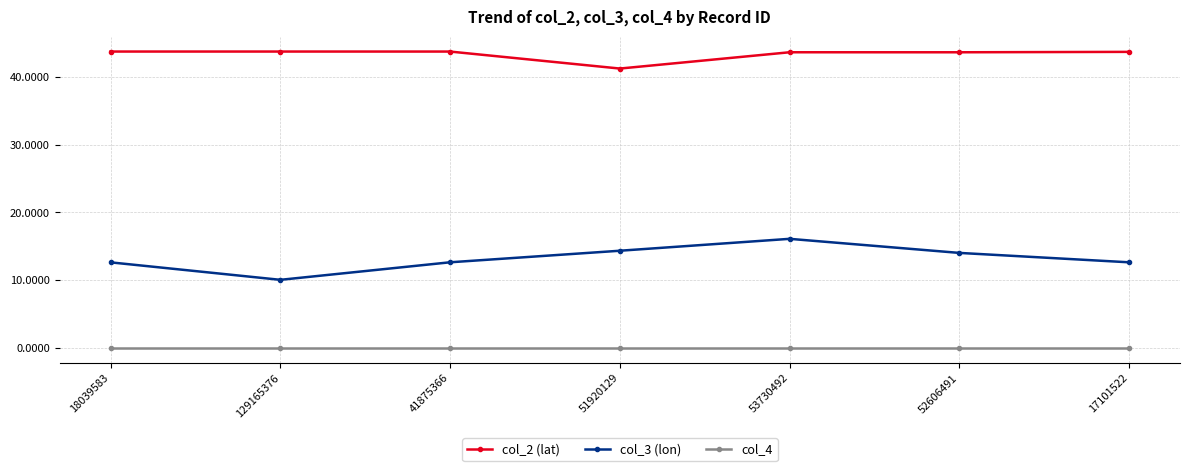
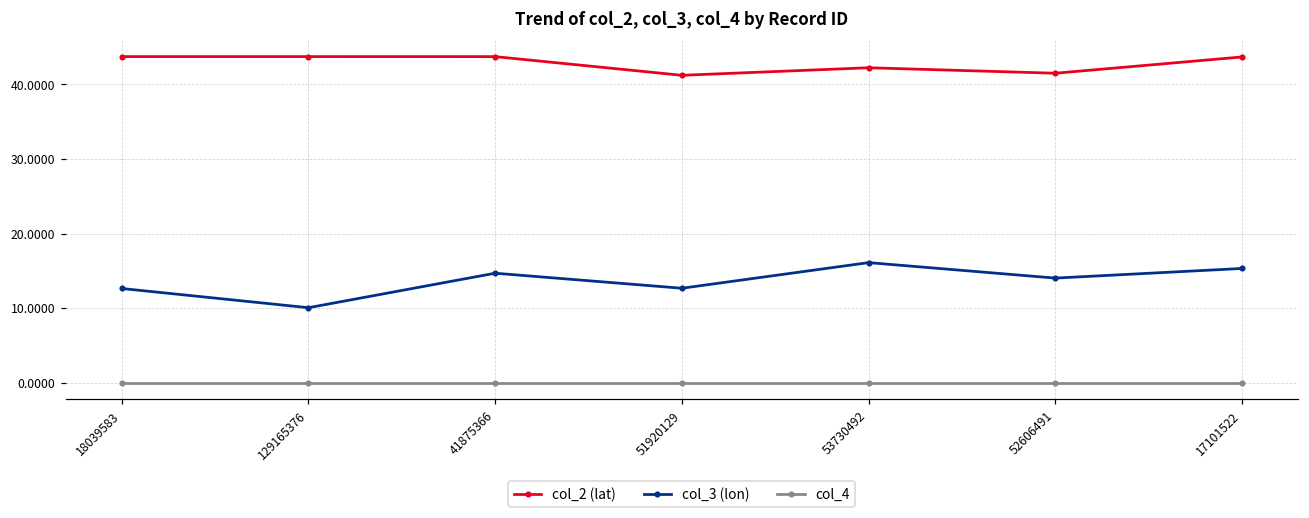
col_3 (lon), 41875366: 13 -> 15
col_3 (lon), 51920129: 14 -> 13
col_2 (lat), 53730492: 44 -> 42
col_2 (lat), 52606491: 44 -> 41
col_3 (lon), 17101522: 13 -> 15
